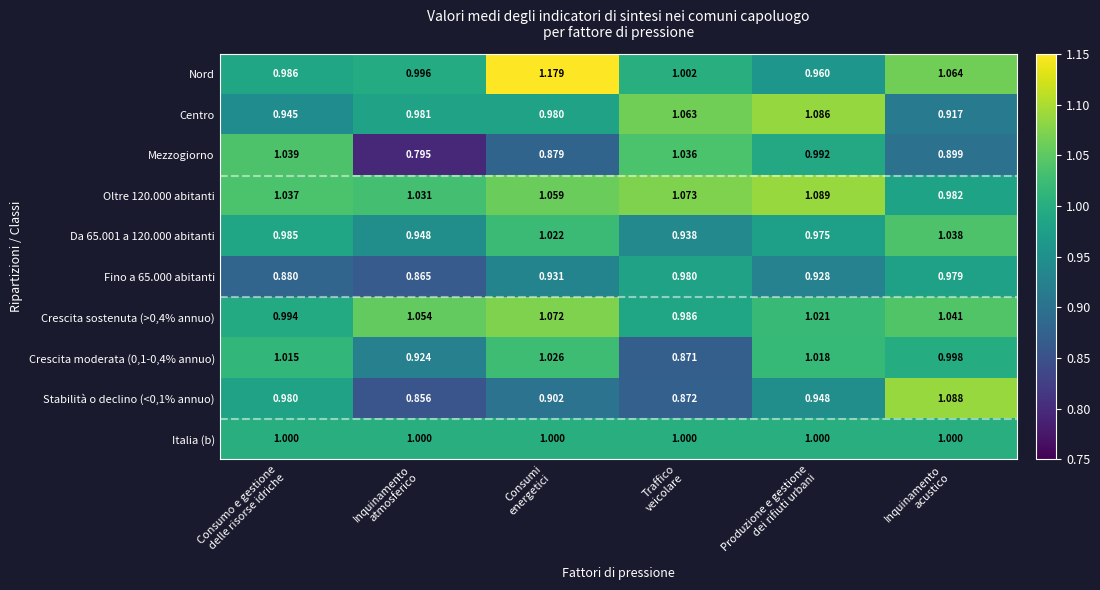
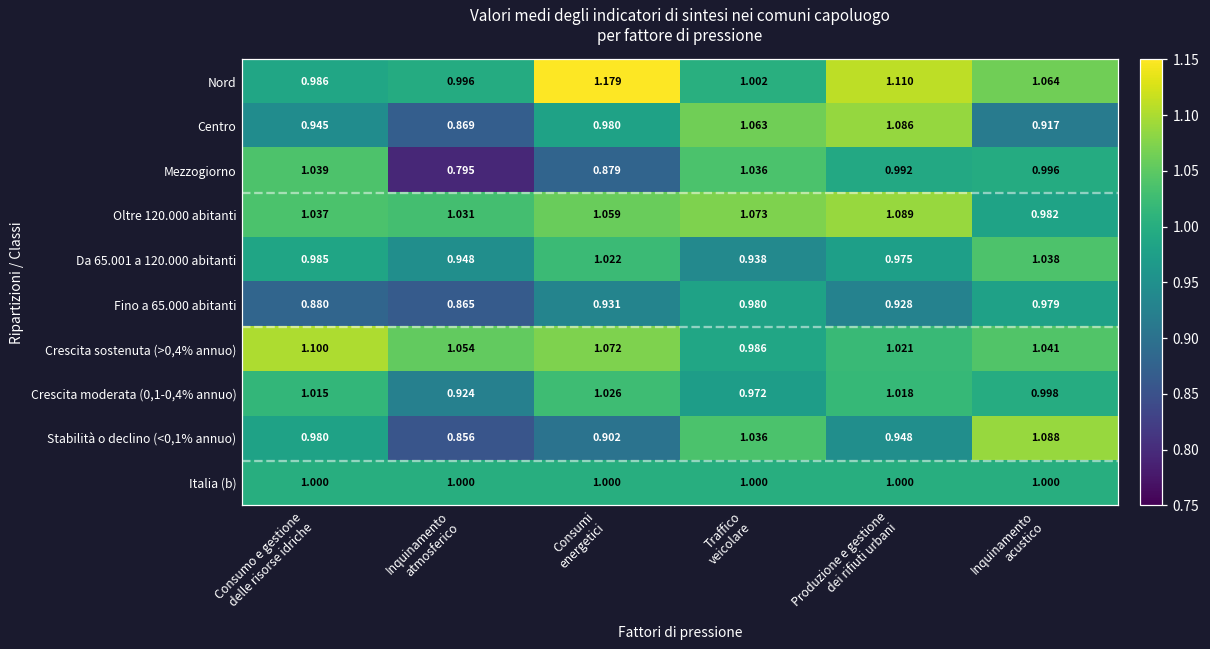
Nord, Produzione e gestione dei rifiuti urbani: 0.960 -> 1.110
Centro, Inquinamento atmosferico: 0.981 -> 0.869
Mezzogiorno, Inquinamento acustico: 0.899 -> 0.996
Crescita sostenuta (>0,4% annuo), Consumo e gestione delle risorse idriche: 0.994 -> 1.100
Crescita moderata (0,1-0,4% annuo), Traffico veicolare: 0.871 -> 0.972
Stabilità o declino (<0,1% annuo), Traffico veicolare: 0.872 -> 1.036
